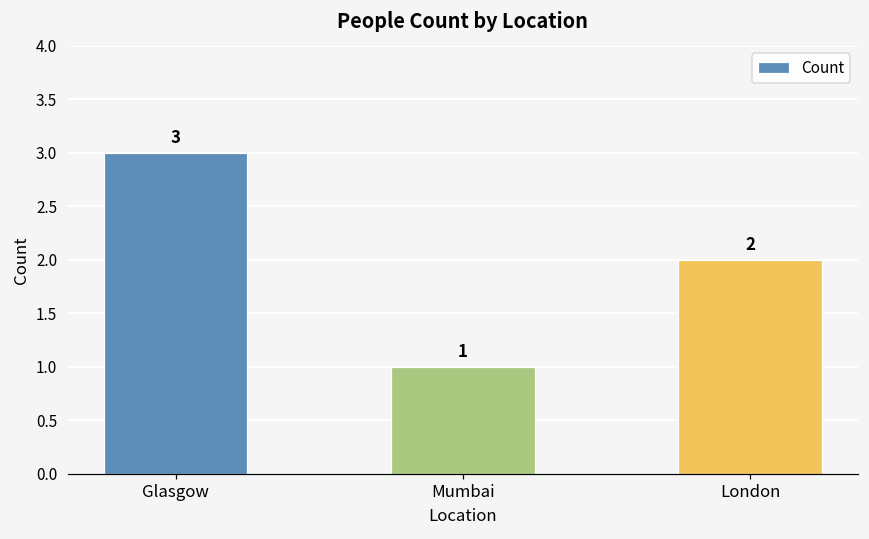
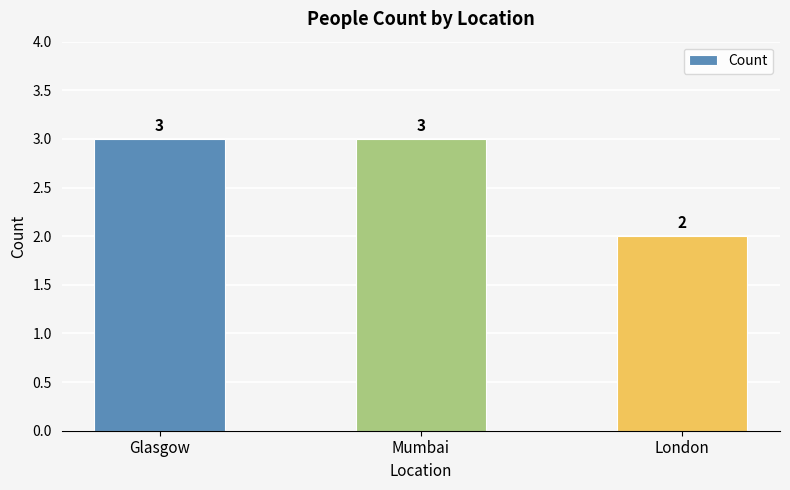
Mumbai: 1 -> 3
